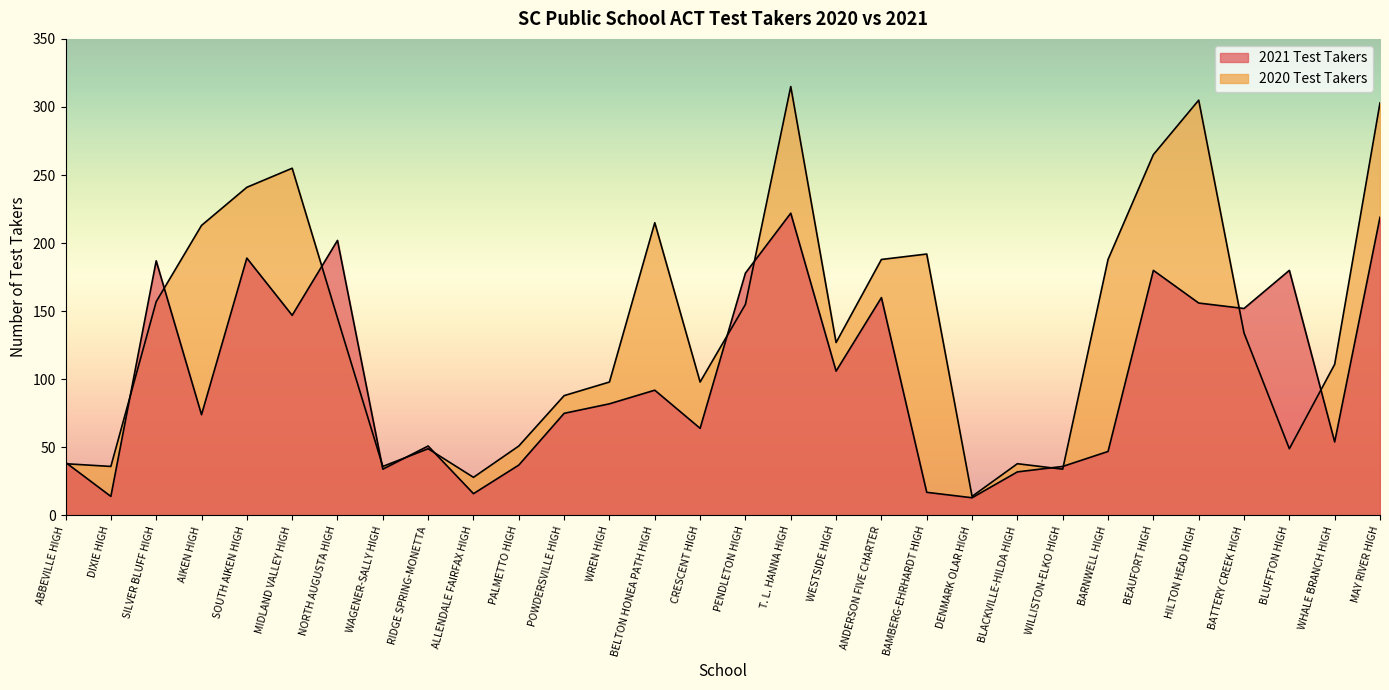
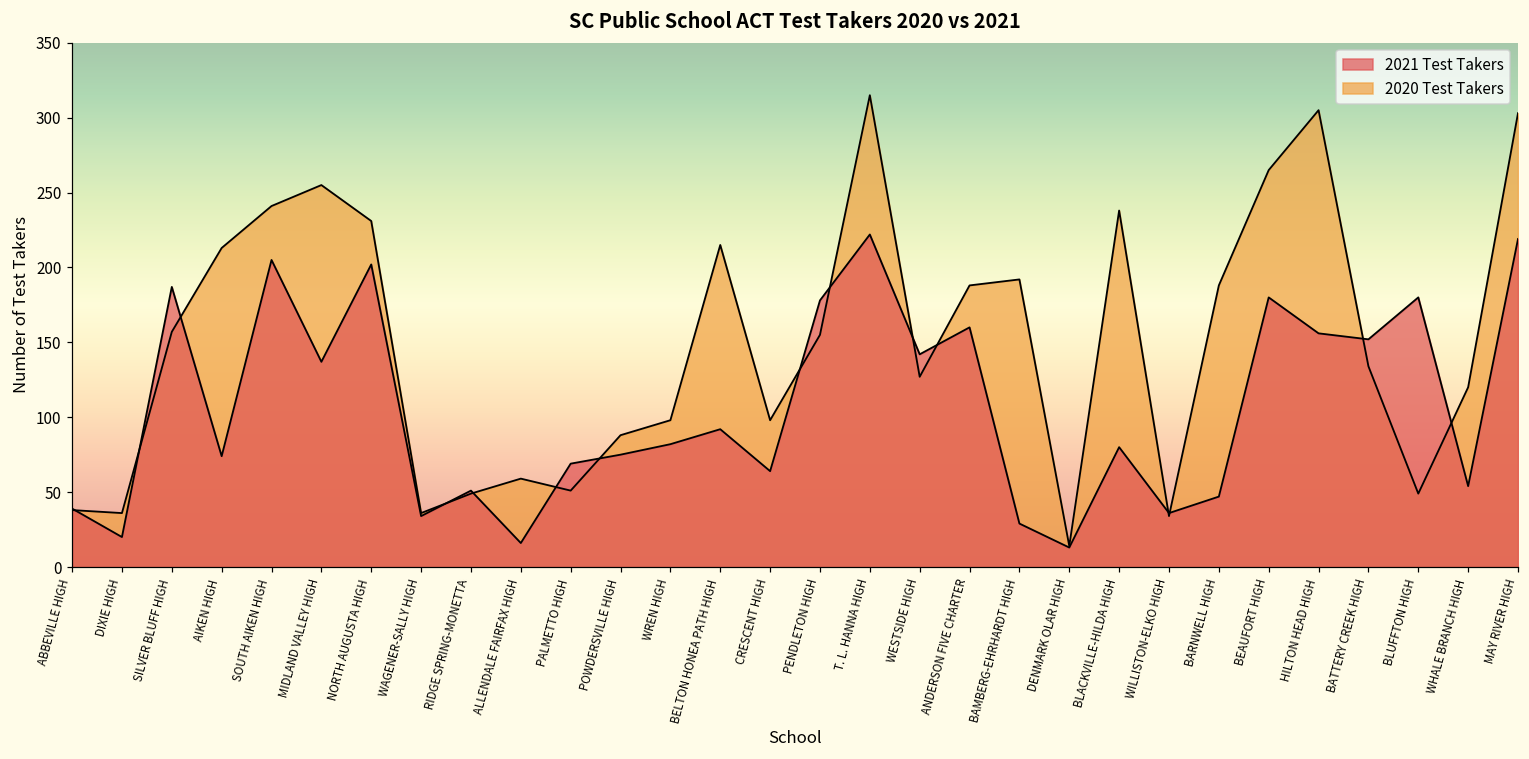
2021 Test Takers, DIXIE HIGH: 14 -> 20
2021 Test Takers, SOUTH AIKEN HIGH: 189 -> 205
2021 Test Takers, MIDLAND VALLEY HIGH: 147 -> 137
2020 Test Takers, NORTH AUGUSTA HIGH: 145 -> 231
2020 Test Takers, ALLENDALE FAIRFAX HIGH: 28 -> 59
2021 Test Takers, PALMETTO HIGH: 37 -> 69
2021 Test Takers, WESTSIDE HIGH: 106 -> 142
2021 Test Takers, BAMBERG-EHRHARDT HIGH: 17 -> 29
2021 Test Takers, BLACKVILLE-HILDA HIGH: 32 -> 80
2020 Test Takers, BLACKVILLE-HILDA HIGH: 38 -> 238
2020 Test Takers, WHALE BRANCH HIGH: 111 -> 120
